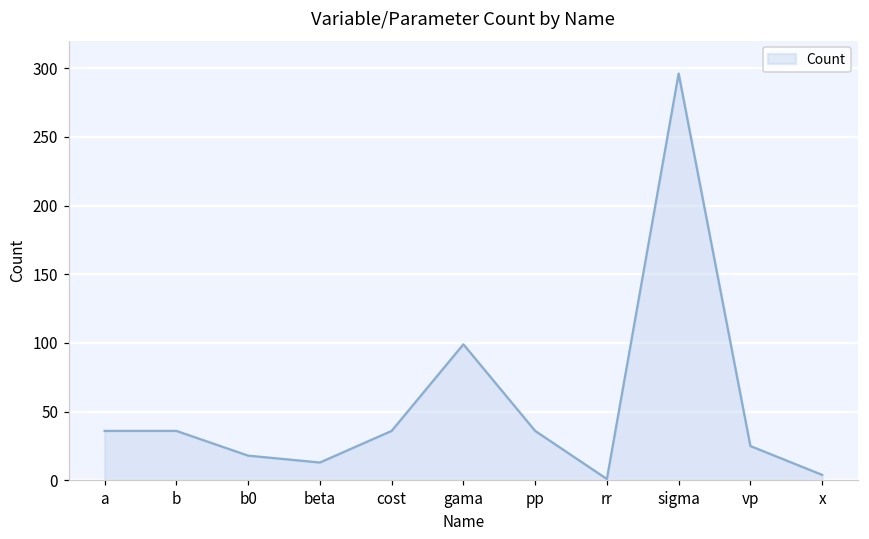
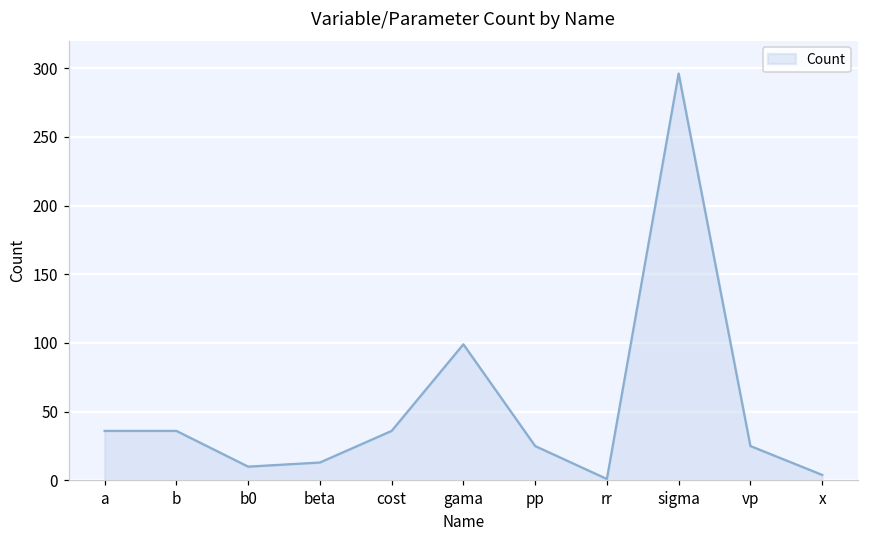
b0: 18 -> 10
pp: 36 -> 25
